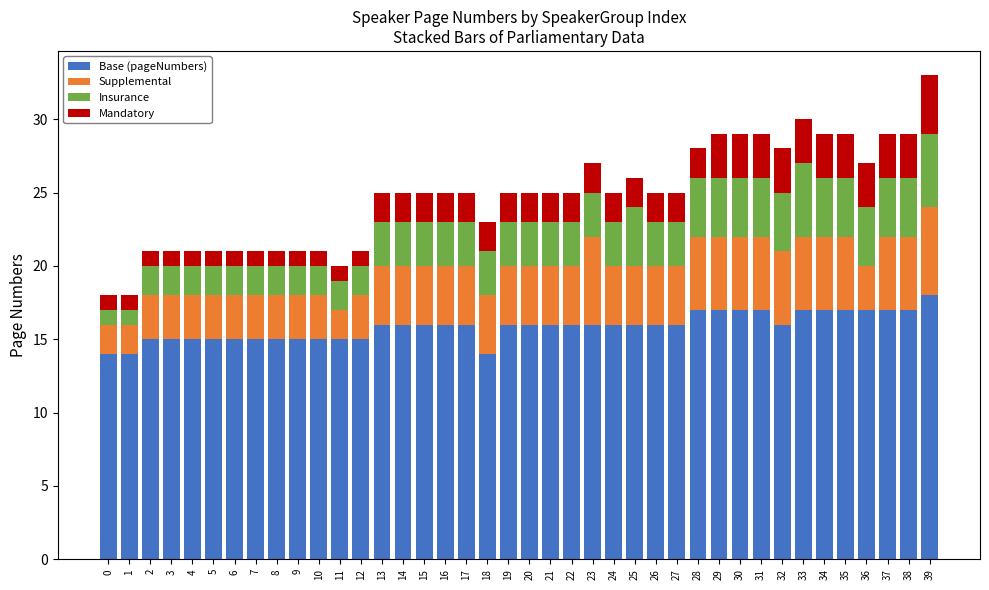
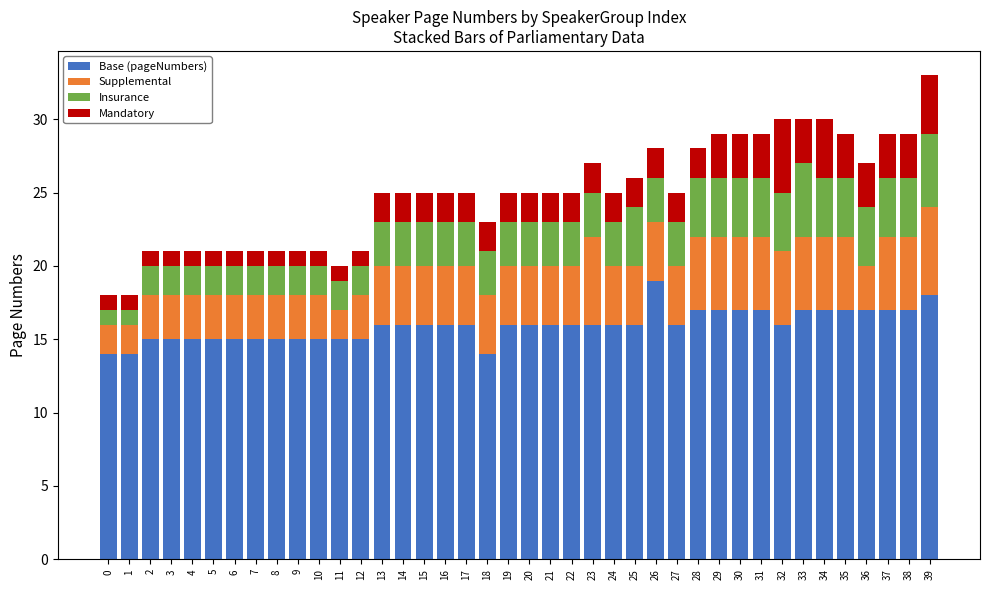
Base (pageNumbers), 26: 16 -> 19
Mandatory, 32: 3 -> 5
Mandatory, 34: 3 -> 4
